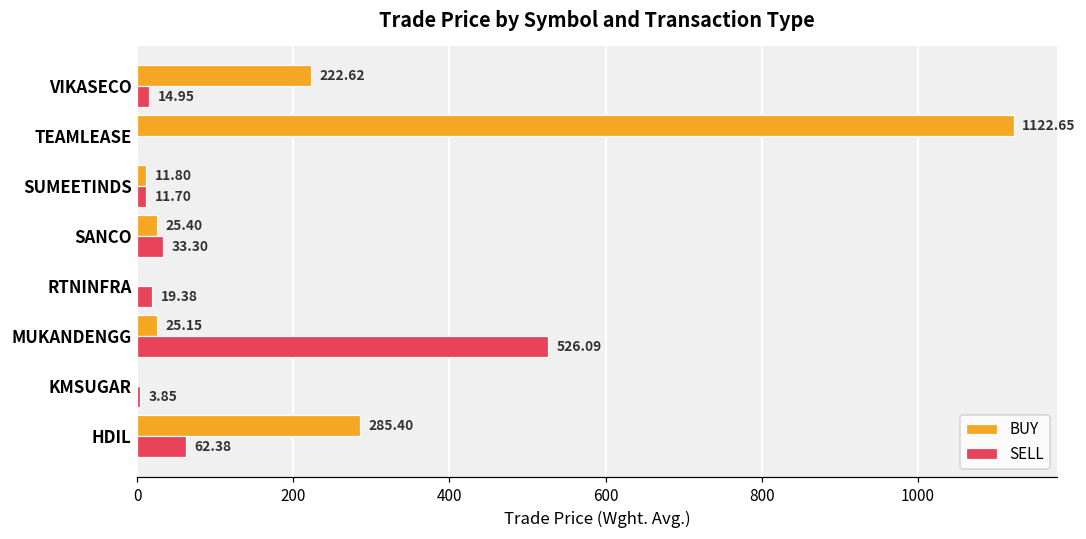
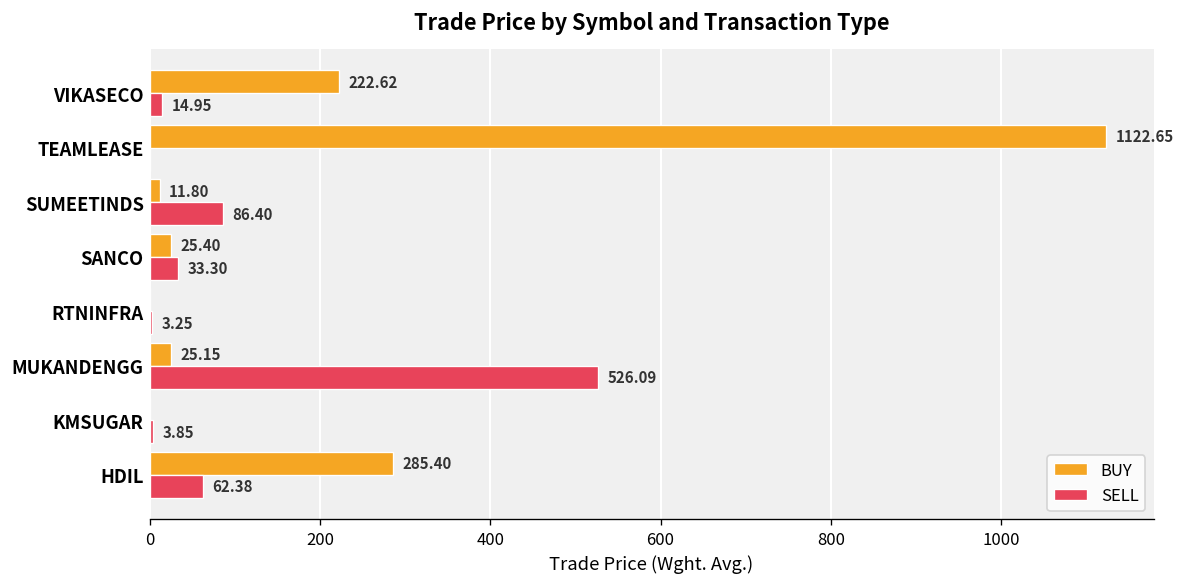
SELL, SUMEETINDS: 11.70 -> 86.40
SELL, RTNINFRA: 19.38 -> 3.25
